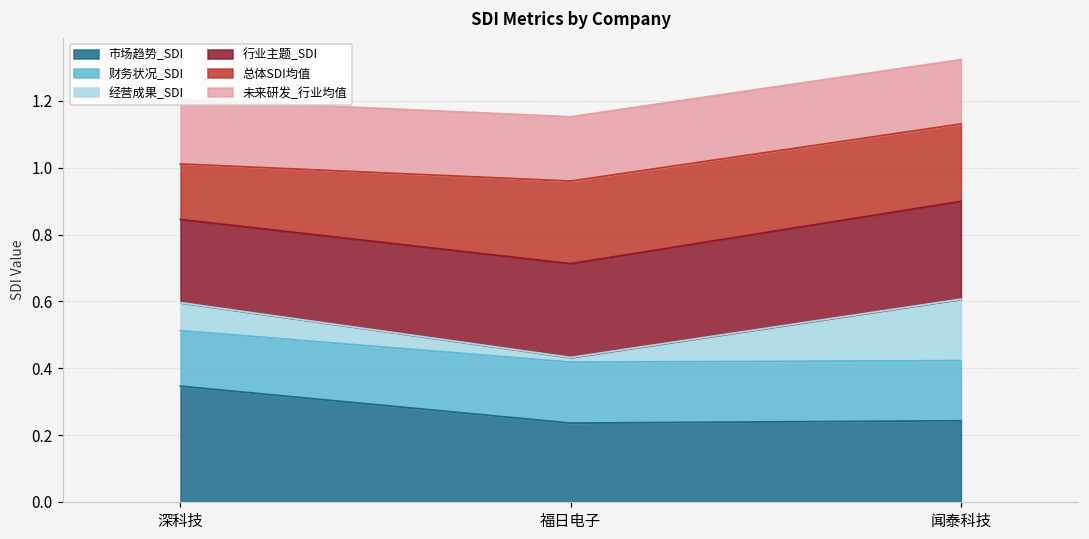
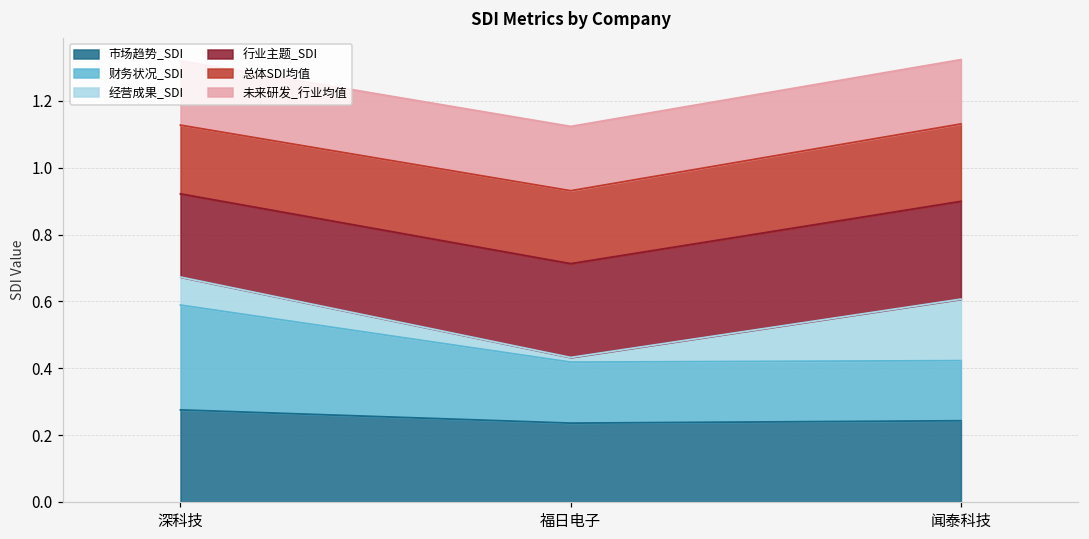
市场趋势_SDI, 深科技: 0.35 -> 0.28
财务状况_SDI, 深科技: 0.17 -> 0.31
总体SDI均值, 深科技: 0.17 -> 0.21
总体SDI均值, 福日电子: 0.25 -> 0.22
